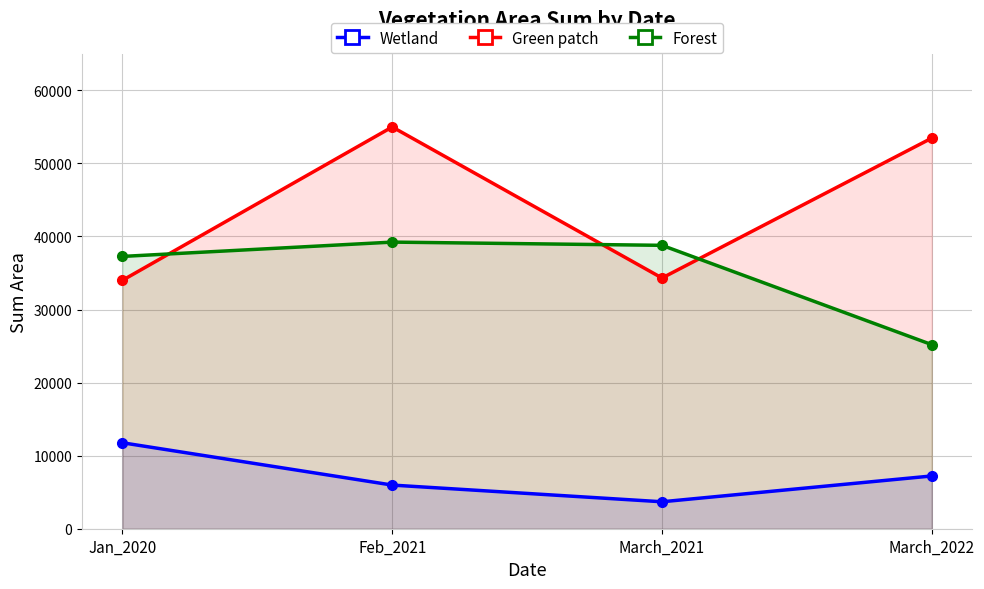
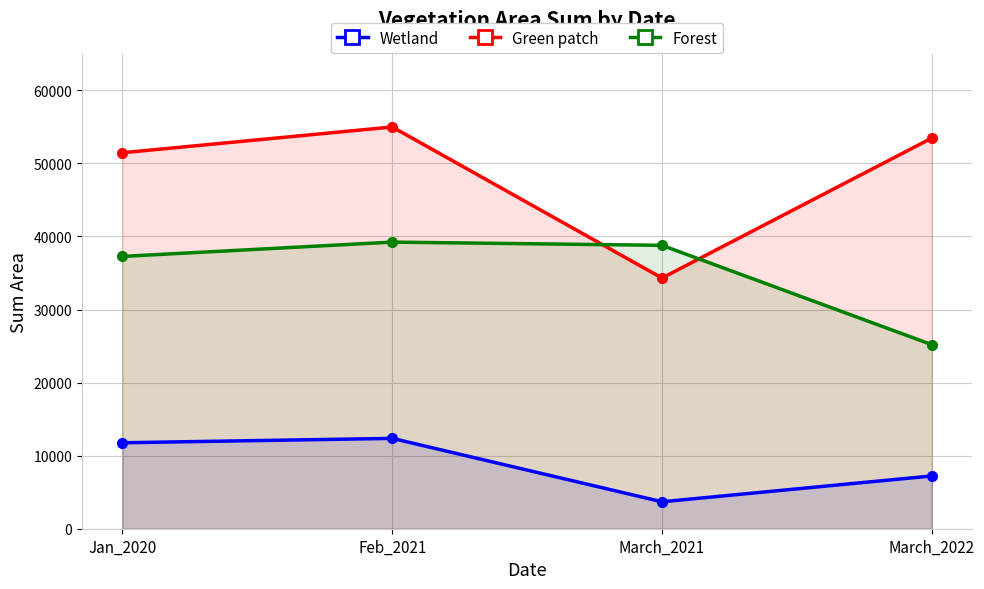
Green patch, Jan_2020: 34000 -> 51000
Wetland, Feb_2021: 6000 -> 12000
